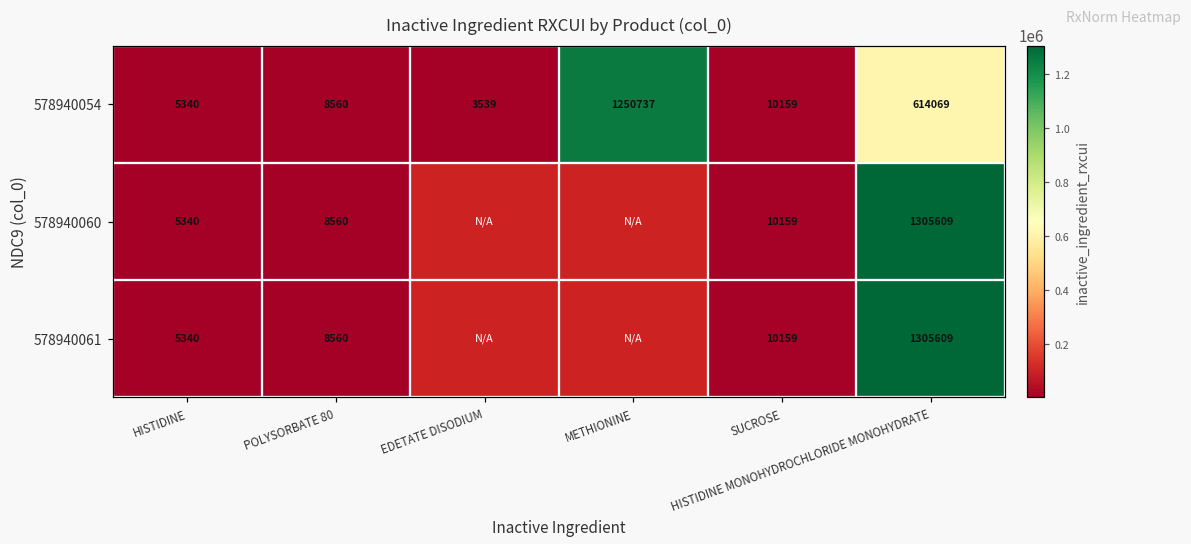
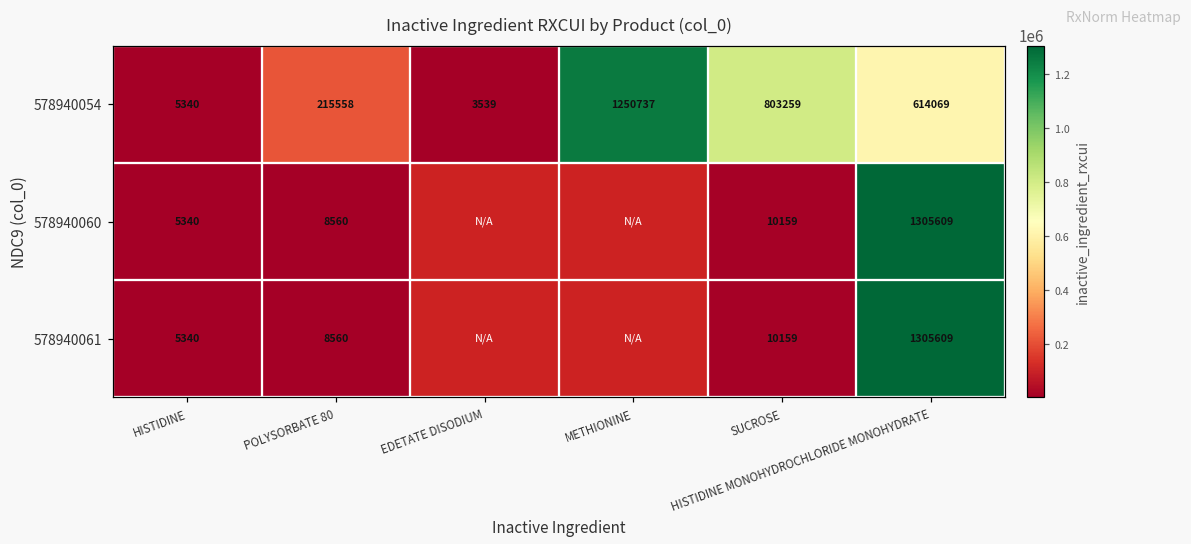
578940054, POLYSORBATE 80: 8560 -> 215558
578940054, SUCROSE: 10159 -> 803259
